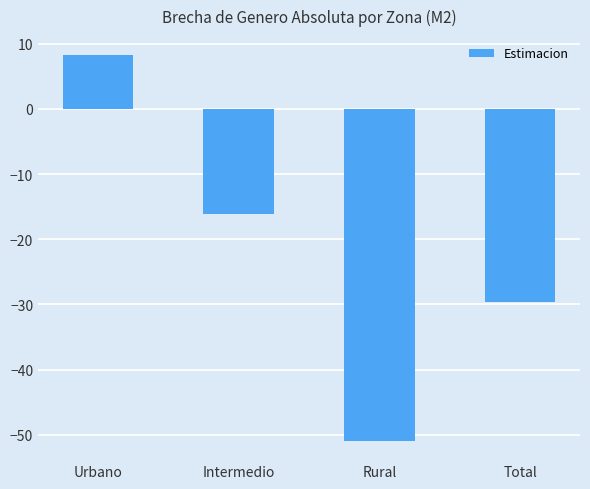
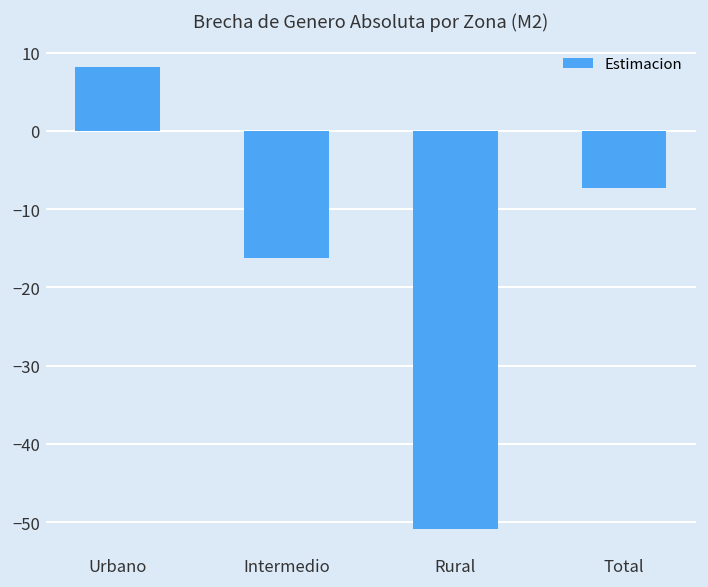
Total: -30 -> -7
